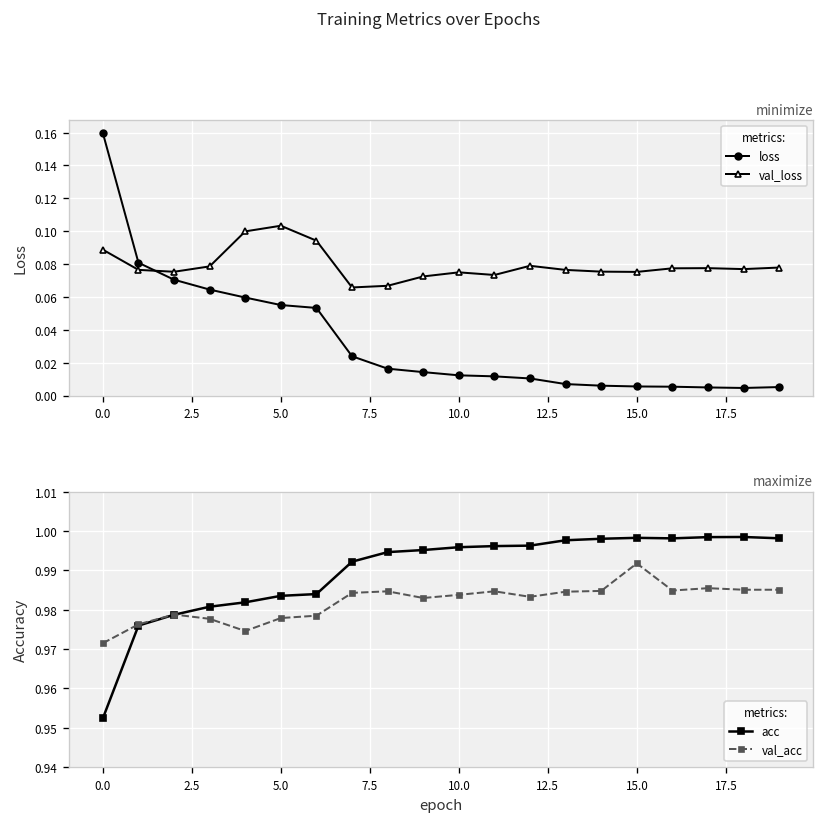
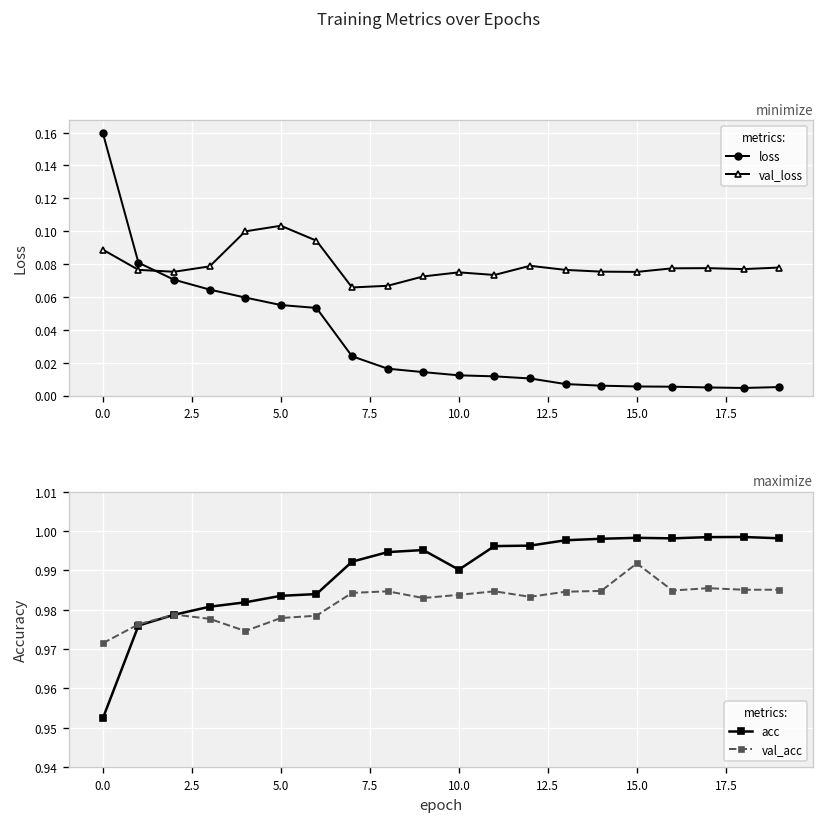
maximize, acc, 10.0: 0.996 -> 0.990
